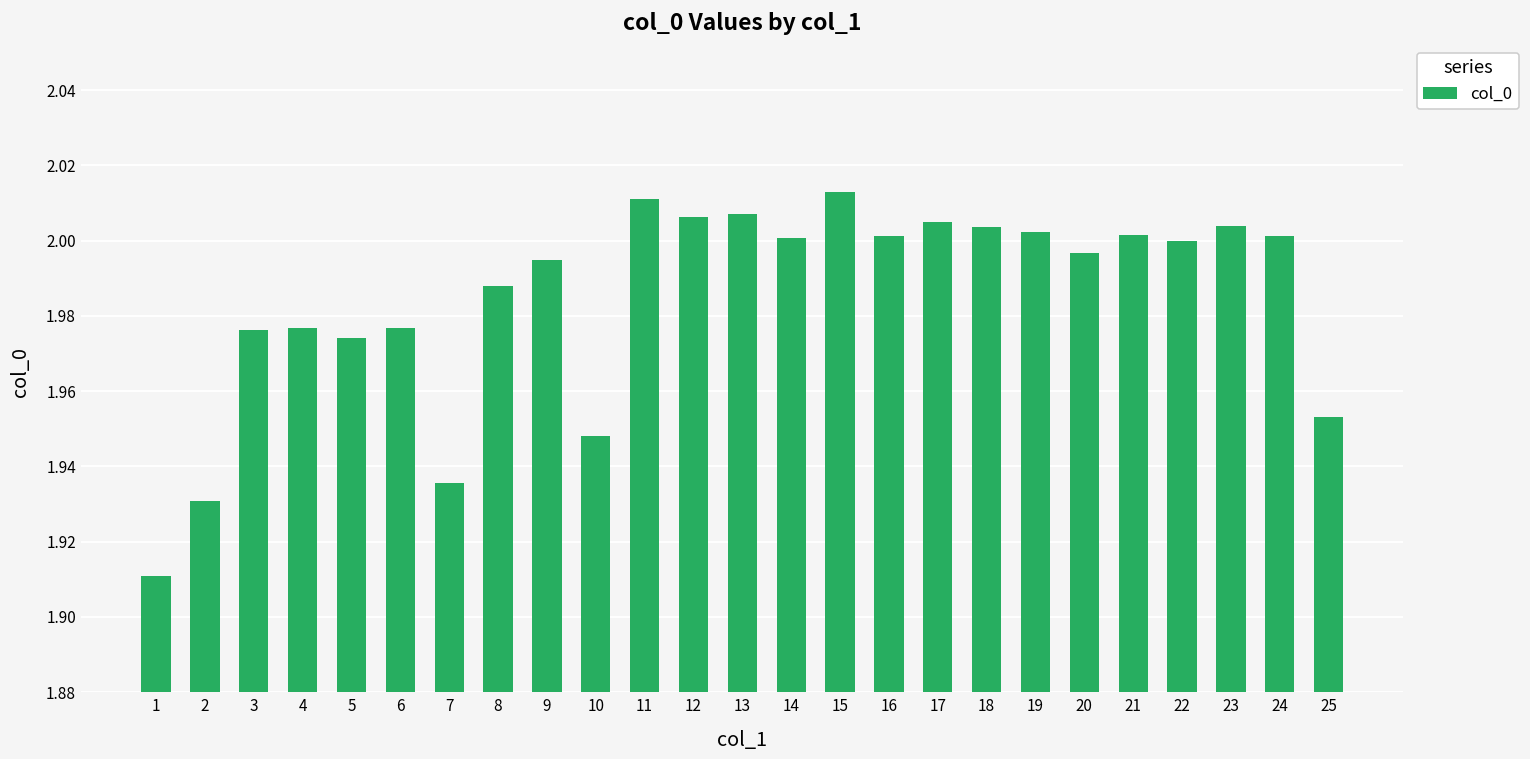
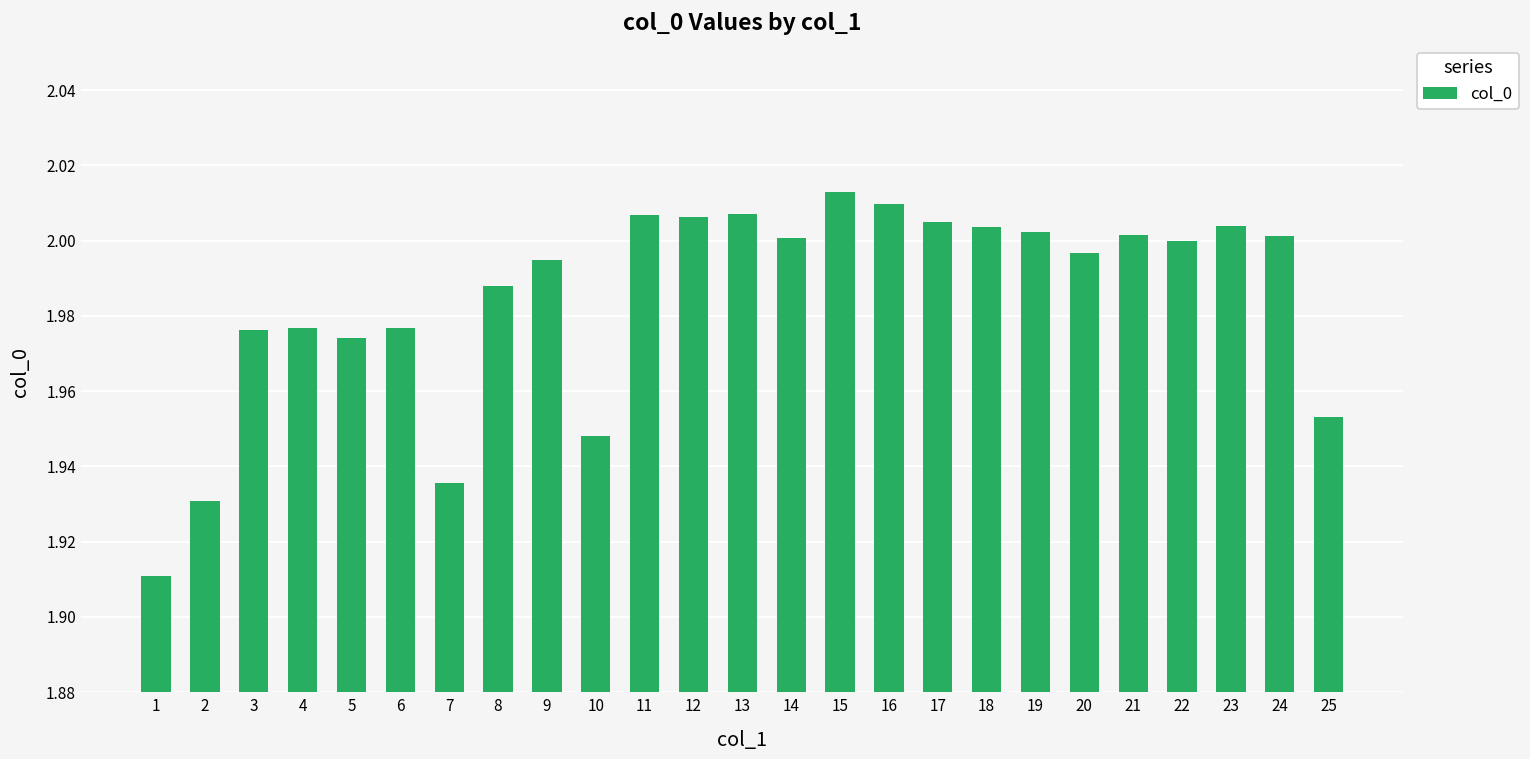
11: 2.011 -> 2.007
16: 2.001 -> 2.010
